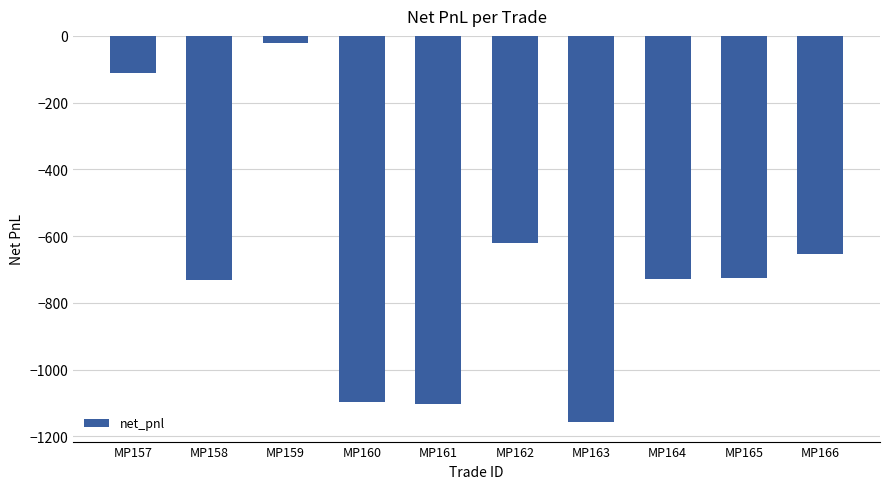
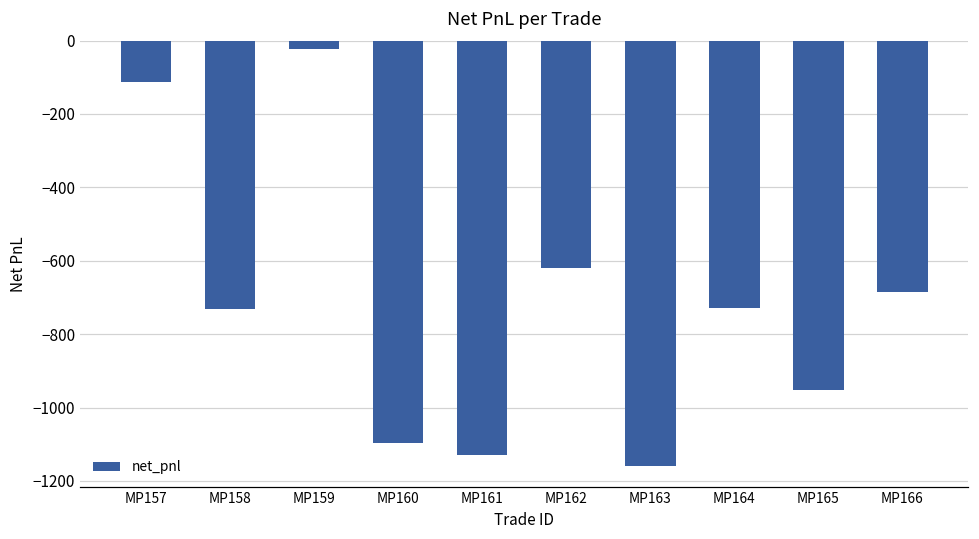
MP161: -1100 -> -1130
MP165: -730 -> -950
MP166: -660 -> -690
